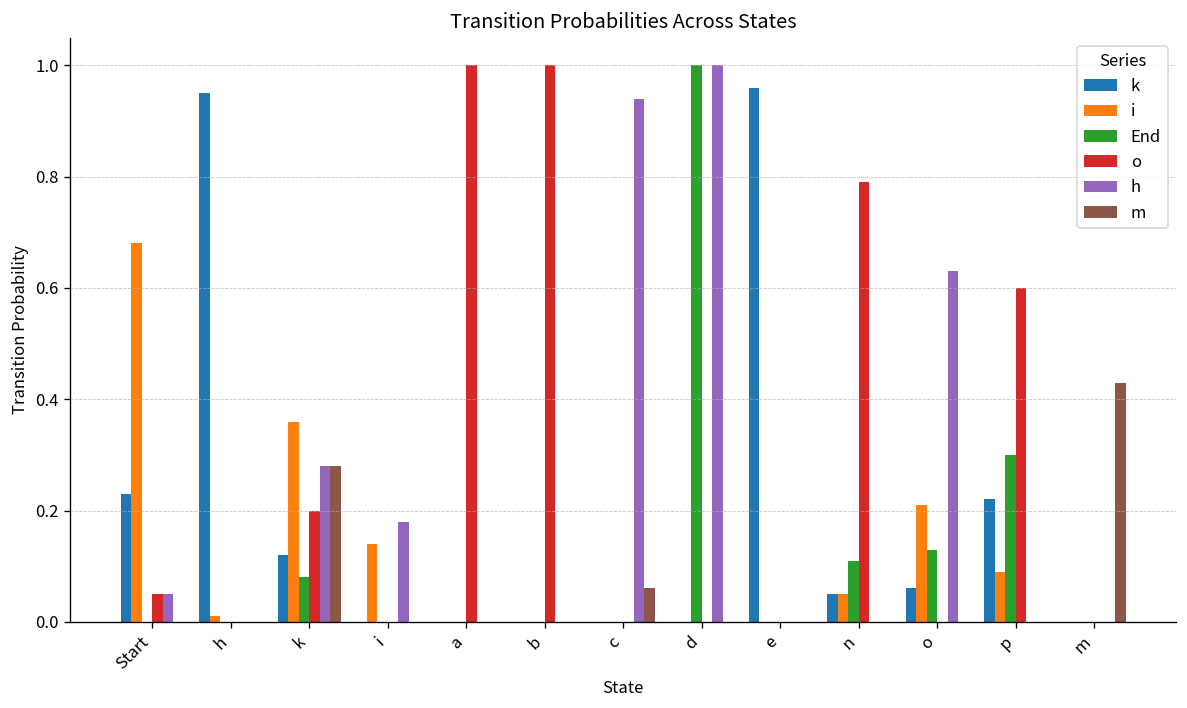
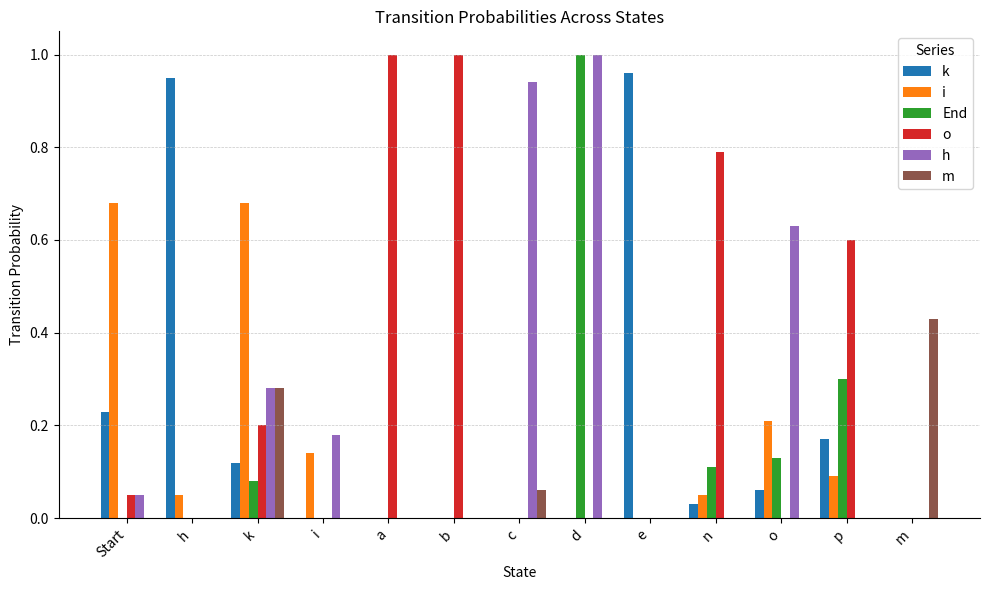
i, h: 0.01 -> 0.05
i, k: 0.36 -> 0.68
k, n: 0.05 -> 0.03
k, p: 0.22 -> 0.17
